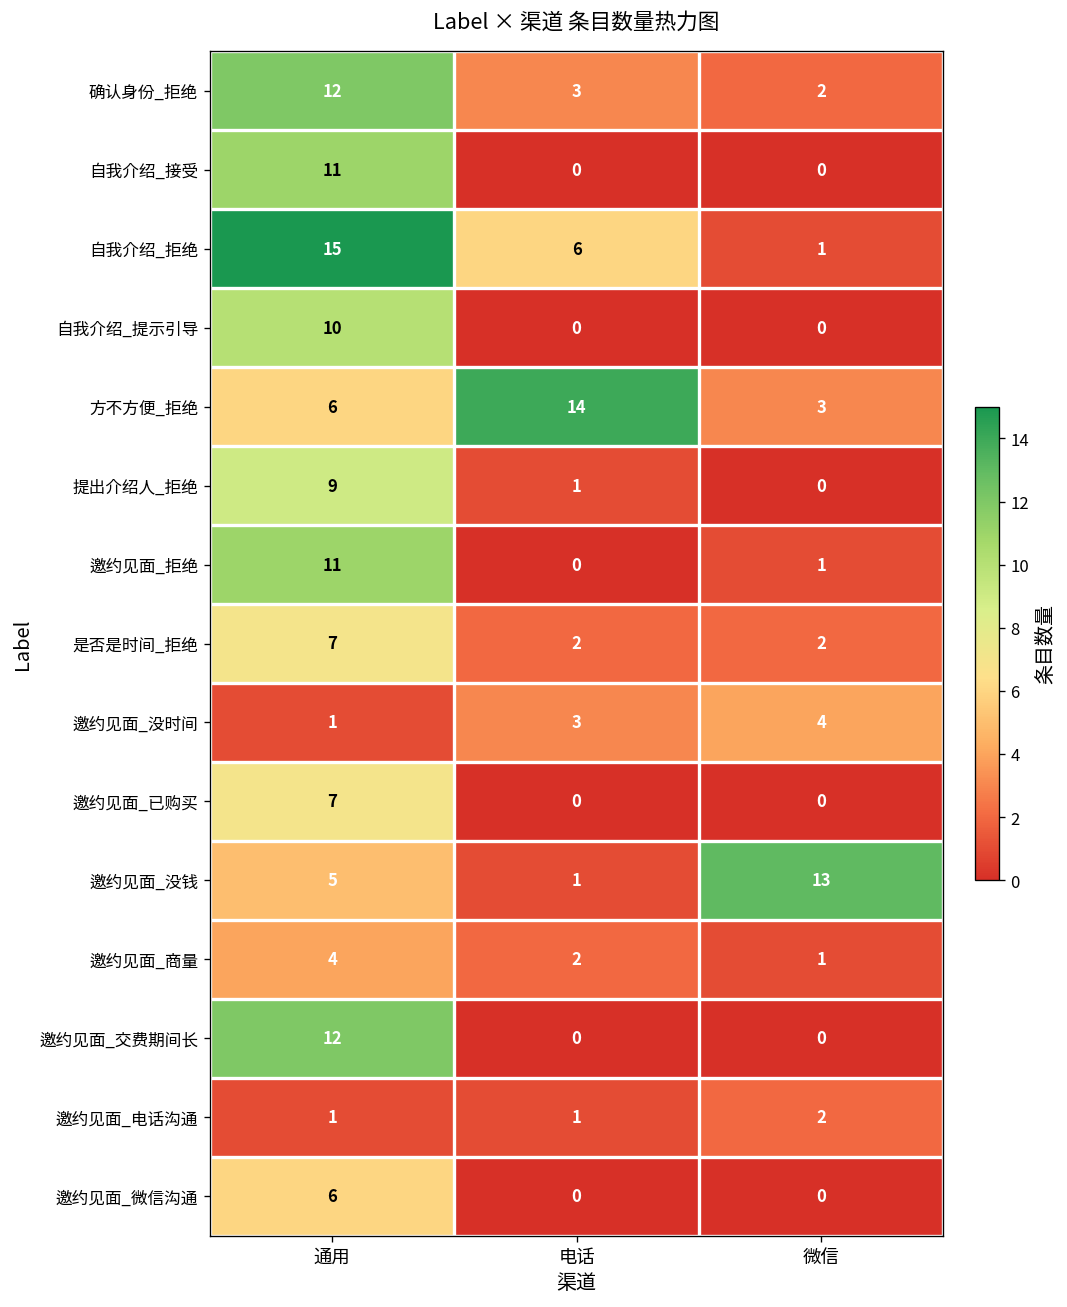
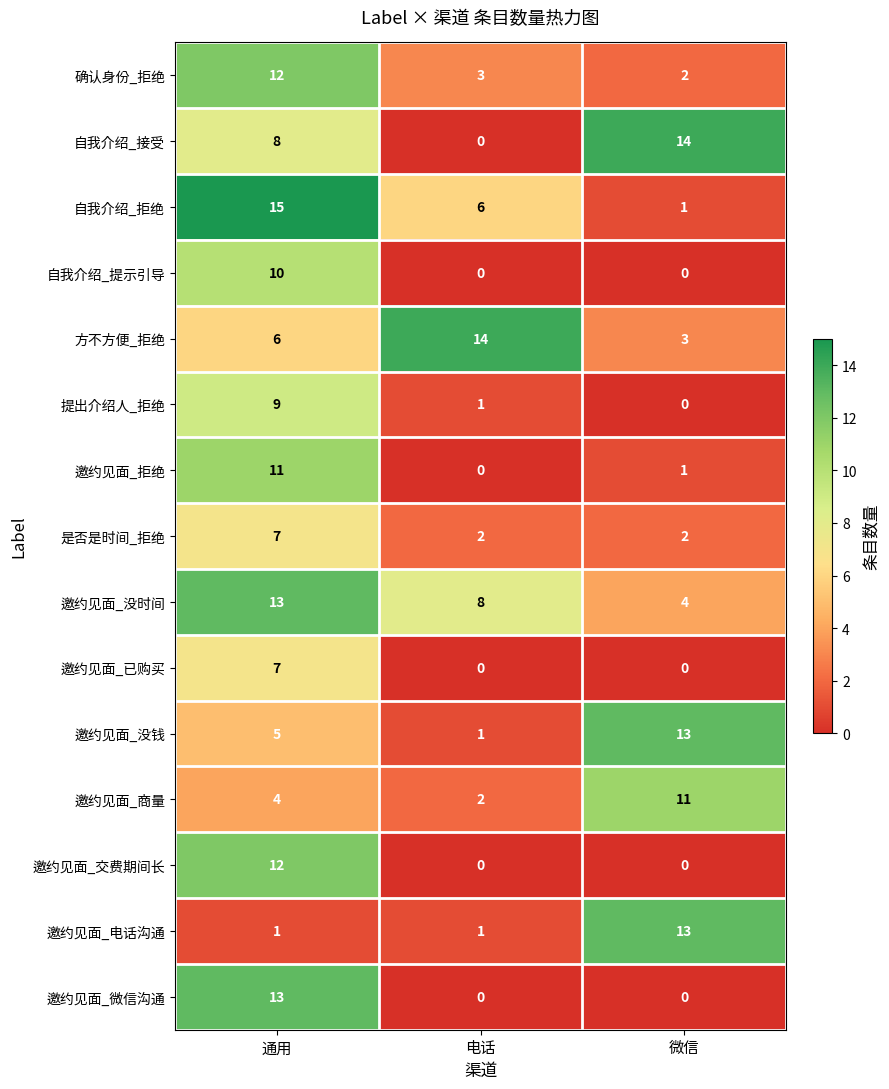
自我介绍_接受, 通用: 11 -> 8
自我介绍_接受, 微信: 0 -> 14
邀约见面_没时间, 通用: 1 -> 13
邀约见面_没时间, 电话: 3 -> 8
邀约见面_商量, 微信: 1 -> 11
邀约见面_电话沟通, 微信: 2 -> 13
邀约见面_微信沟通, 通用: 6 -> 13
